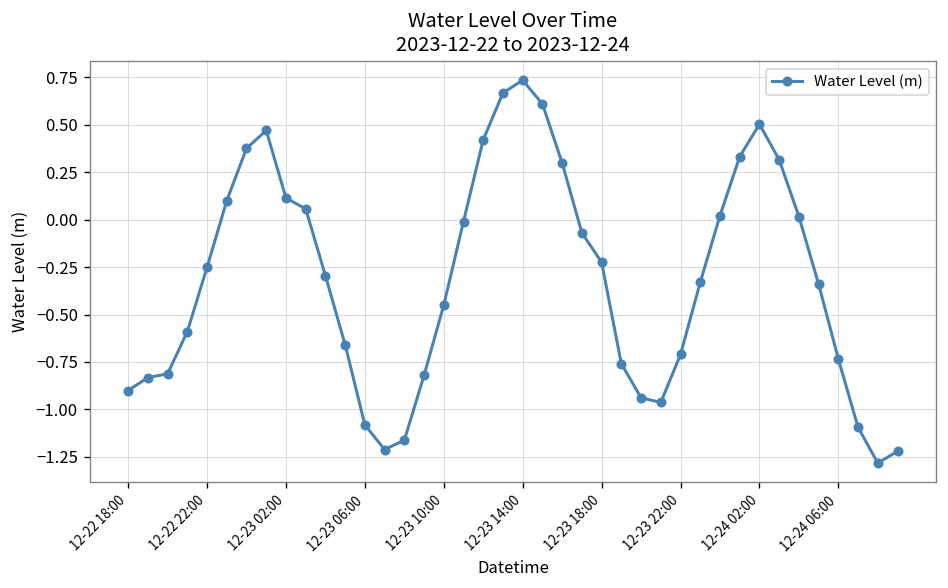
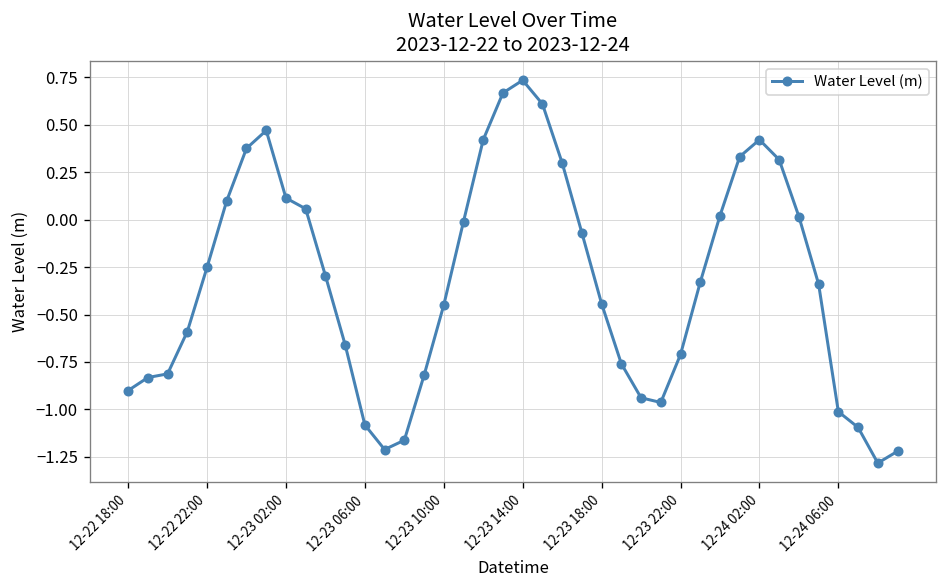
12-23 18:00: -0.22 -> -0.44
12-24 02:00: 0.50 -> 0.42
12-24 06:00: -0.73 -> -1.01
